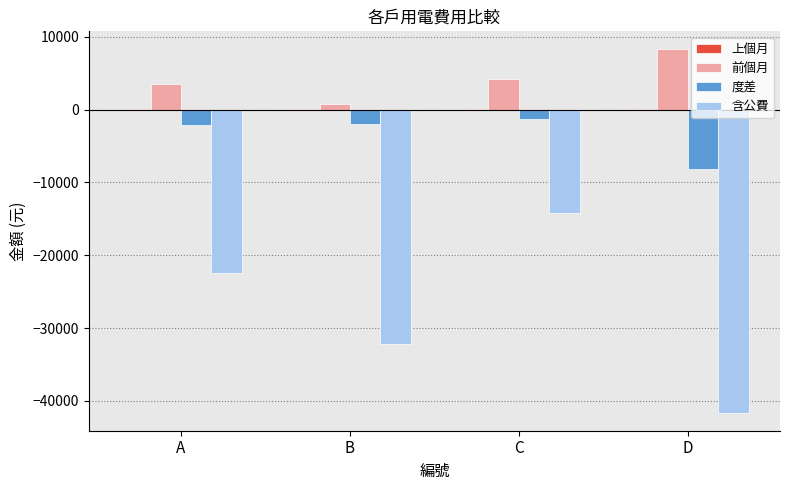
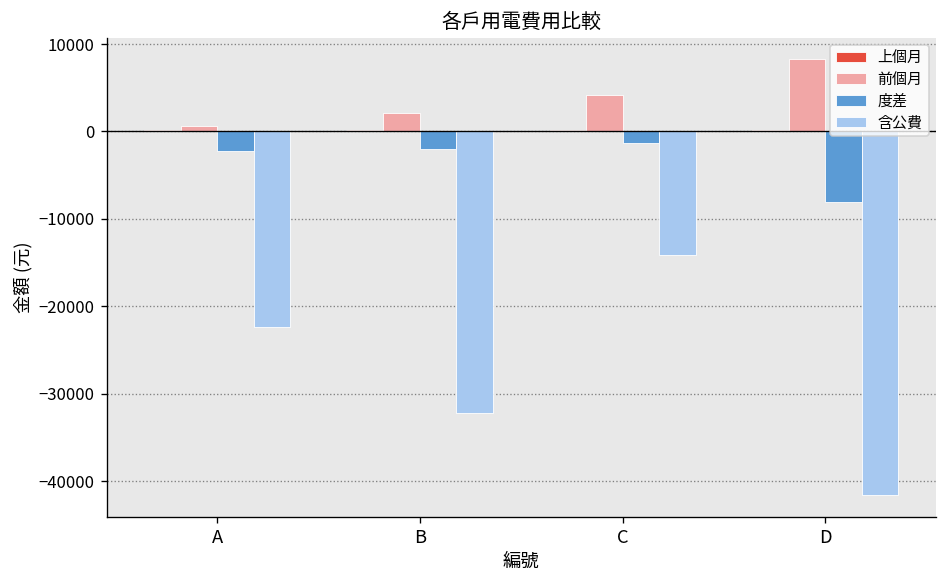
前個月, A: 3000 -> 1000
前個月, B: 1000 -> 2000
